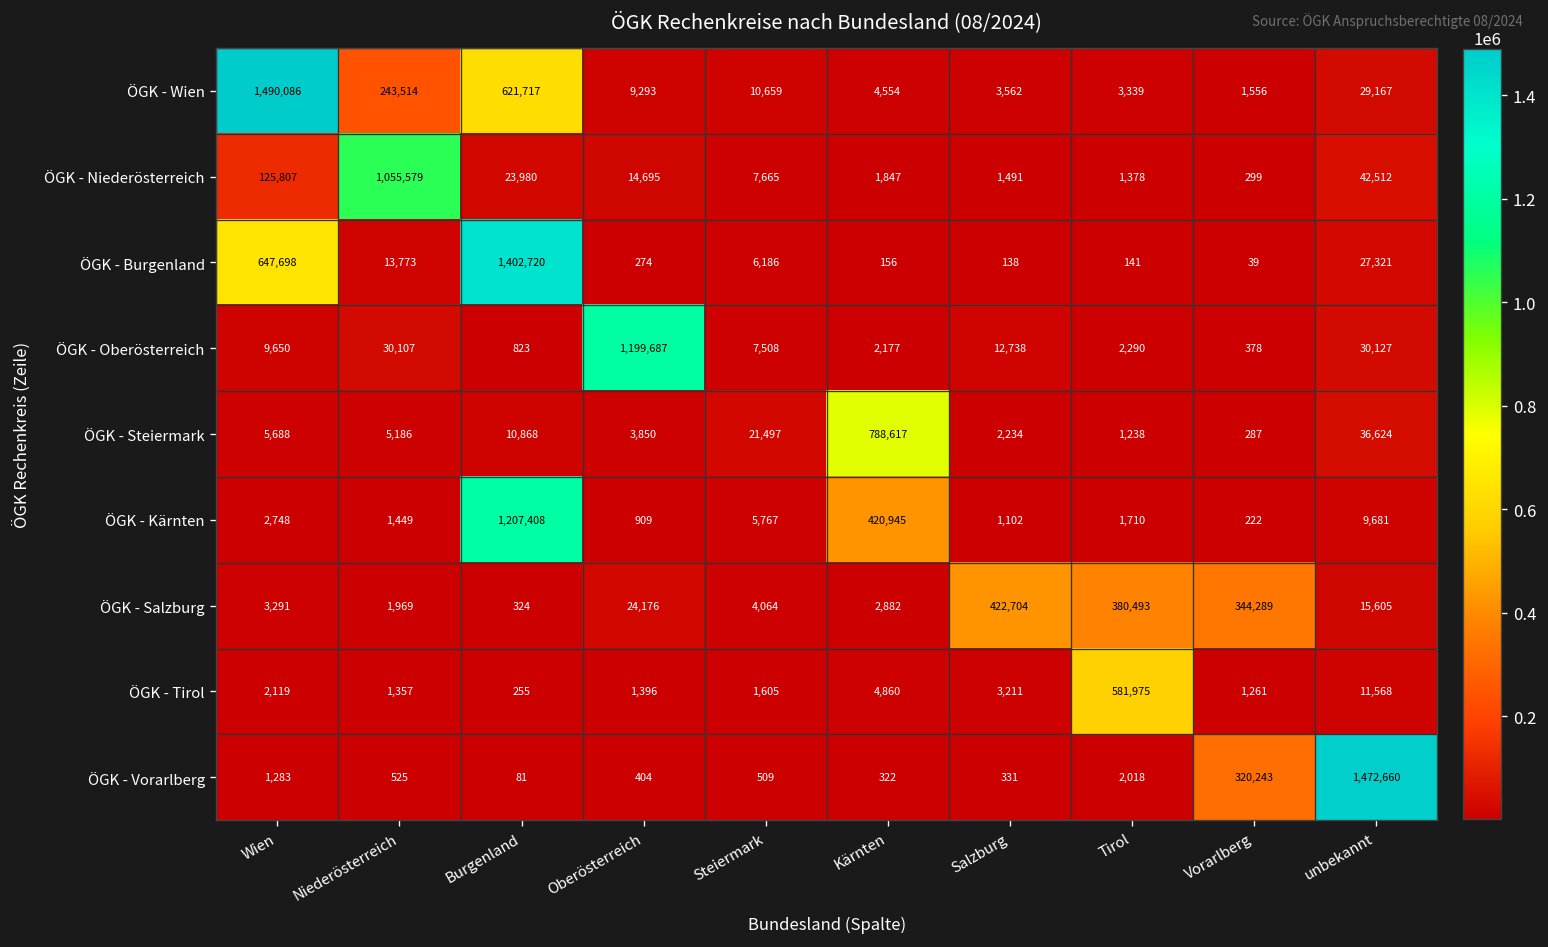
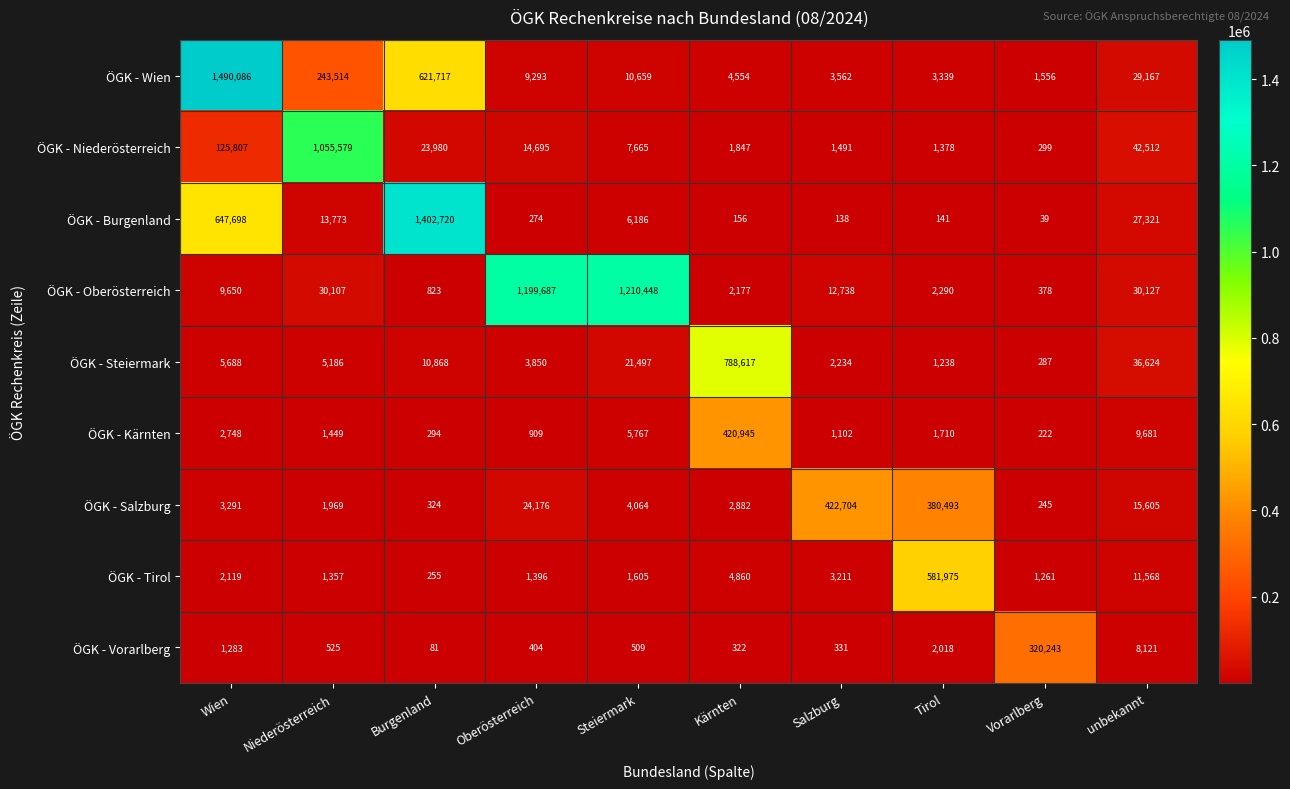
ÖGK - Oberösterreich, Steiermark: 7,508 -> 1,210,448
ÖGK - Kärnten, Burgenland: 1,207,408 -> 294
ÖGK - Salzburg, Vorarlberg: 344,289 -> 245
ÖGK - Vorarlberg, unbekannt: 1,472,660 -> 8,121
